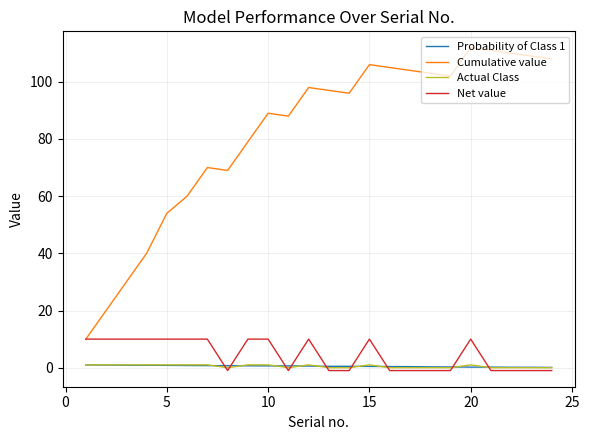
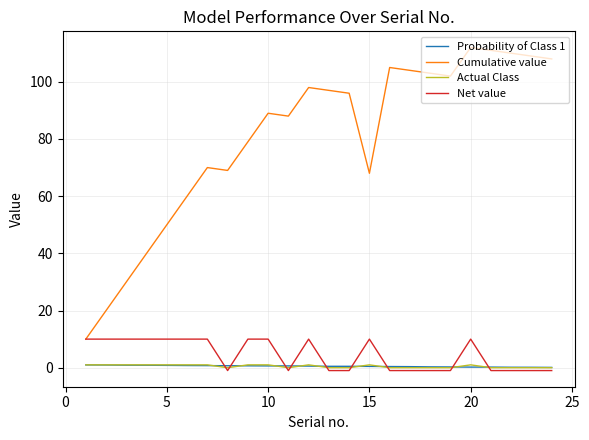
Cumulative value, 5: 54 -> 50
Cumulative value, 15: 106 -> 68
